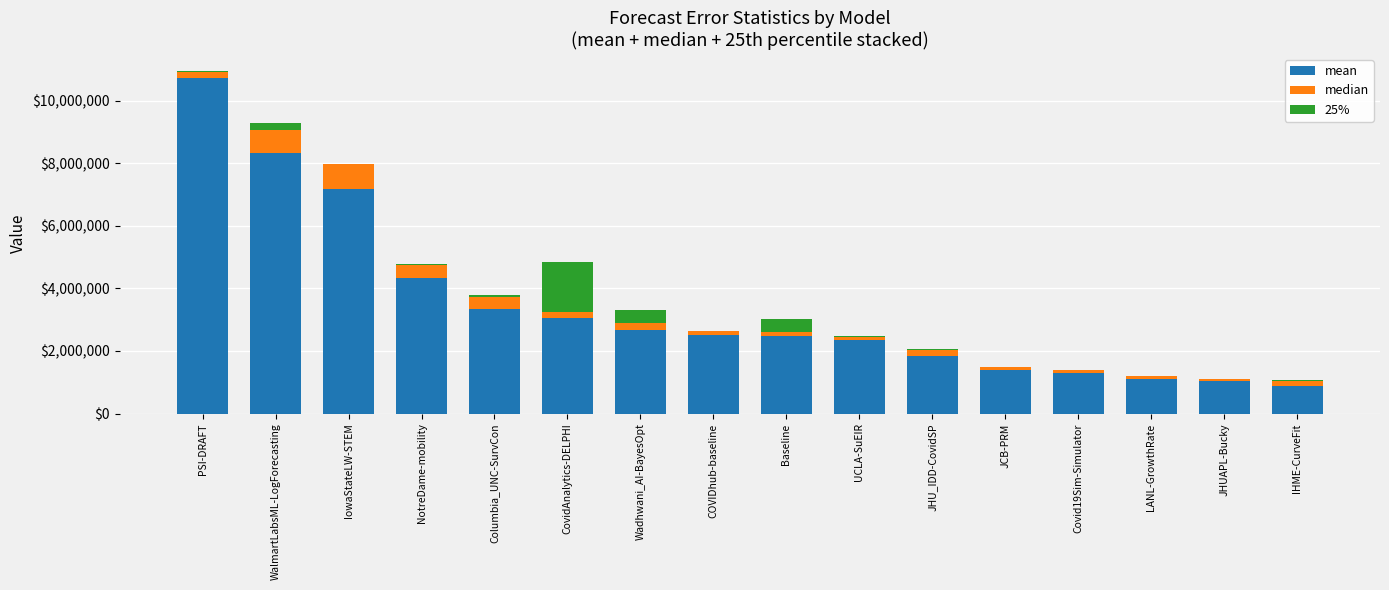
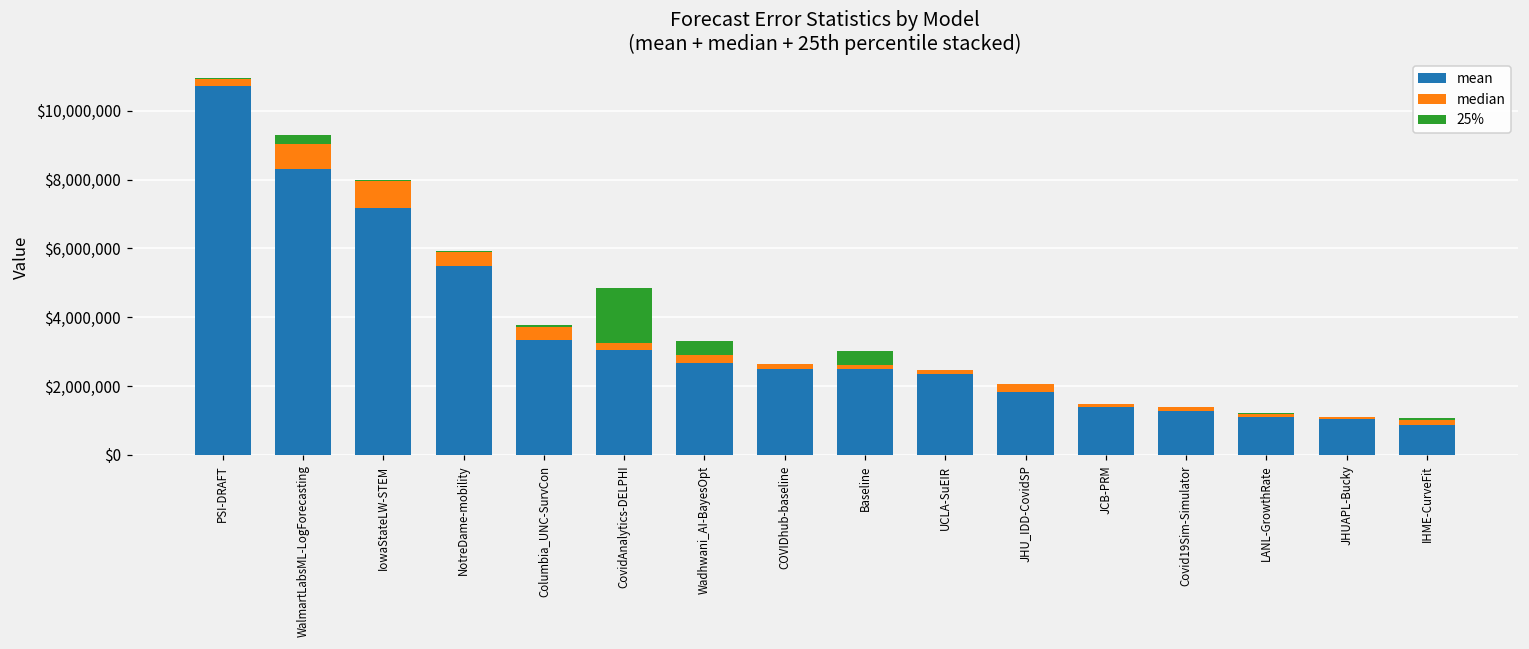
mean, NotreDame-mobility: $4,300,000 -> $5,500,000
